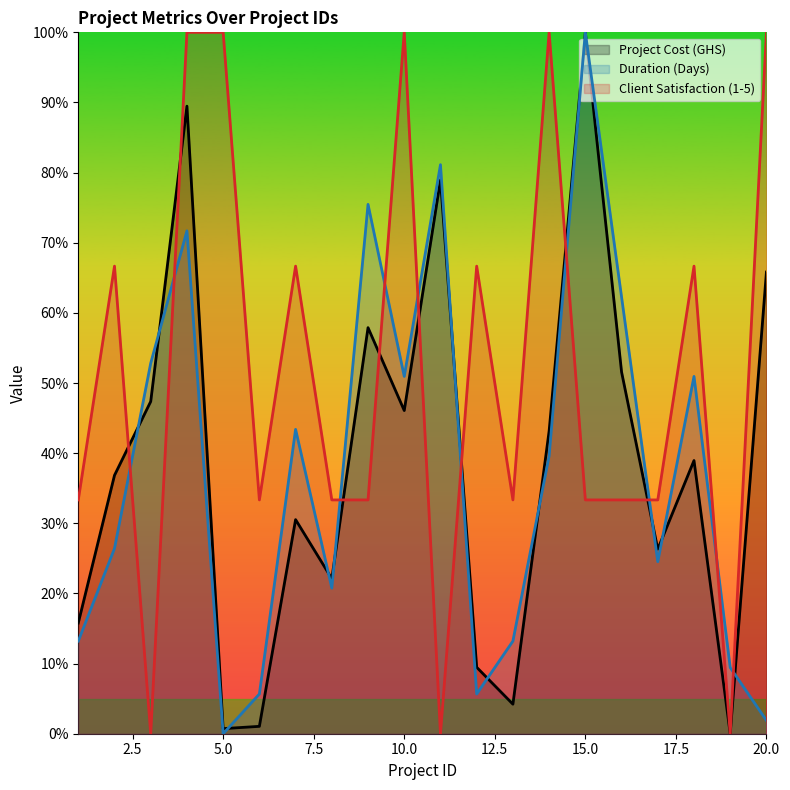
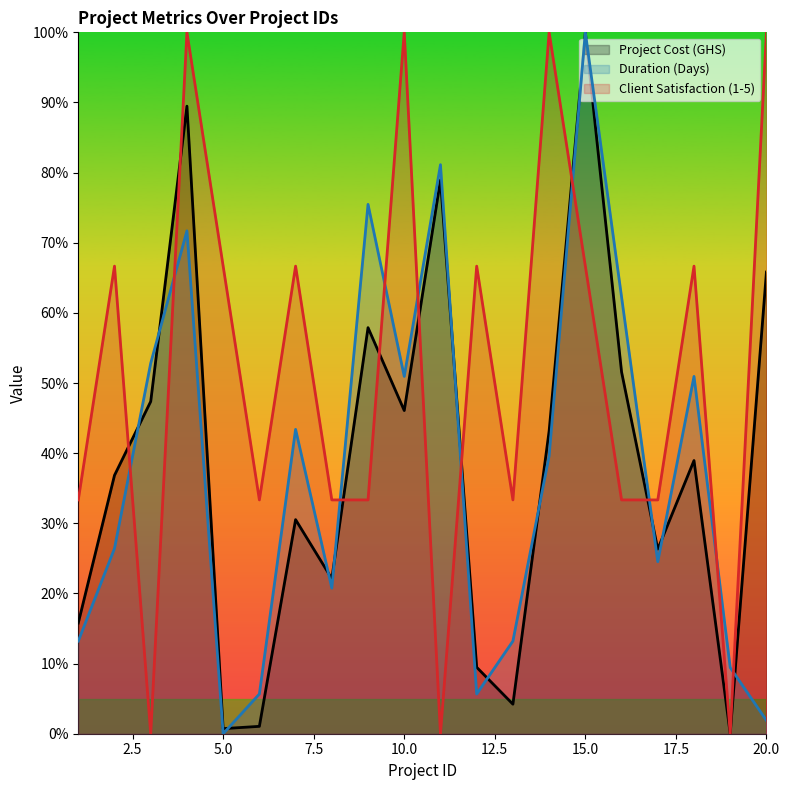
Client Satisfaction (1-5), 5.0: 100% -> 67%
Client Satisfaction (1-5), 15.0: 33% -> 67%
